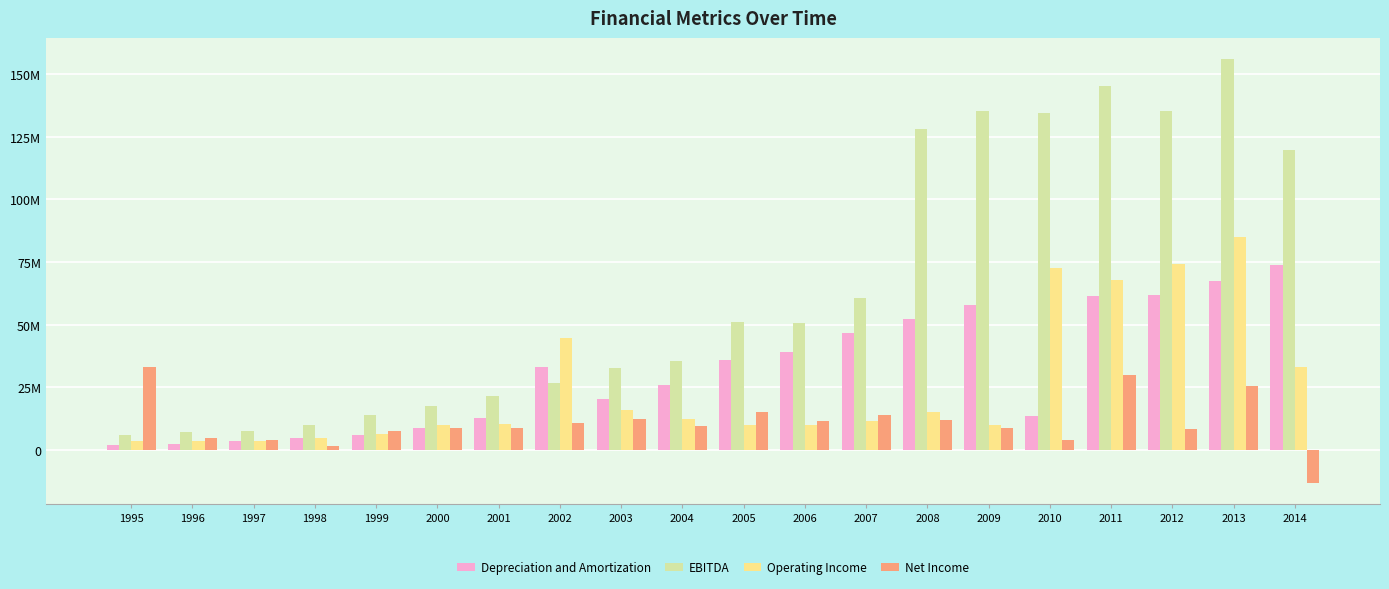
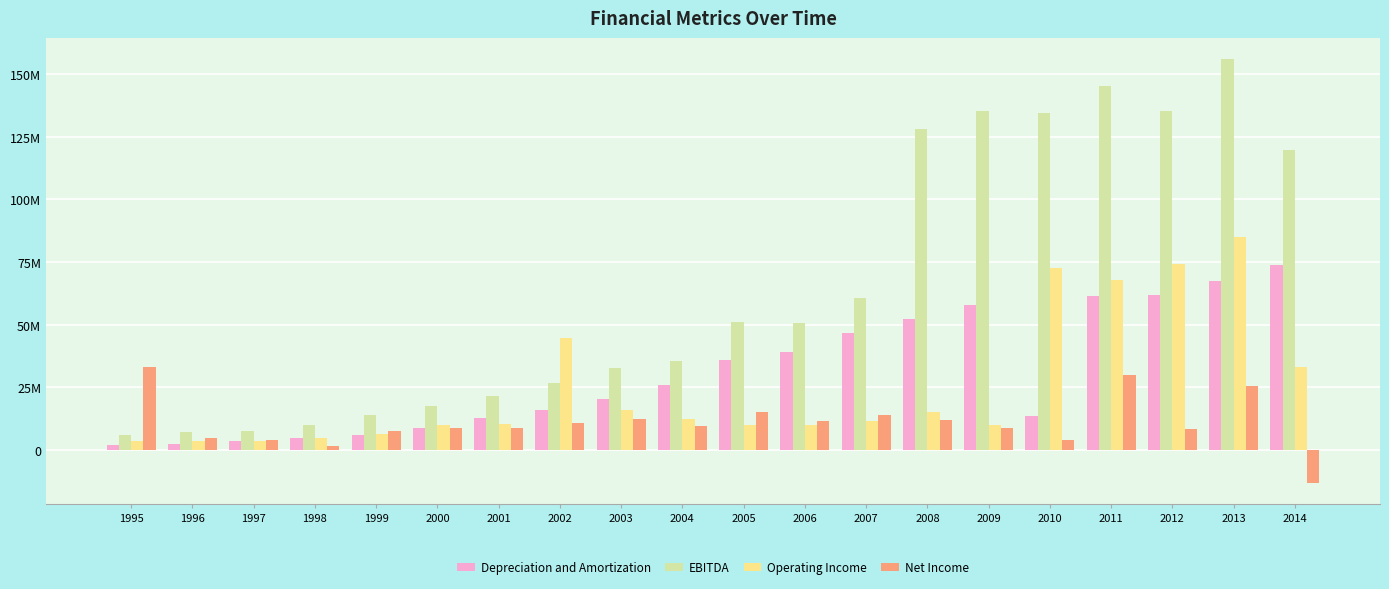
Depreciation and Amortization, 2002: 33000000 -> 16000000
